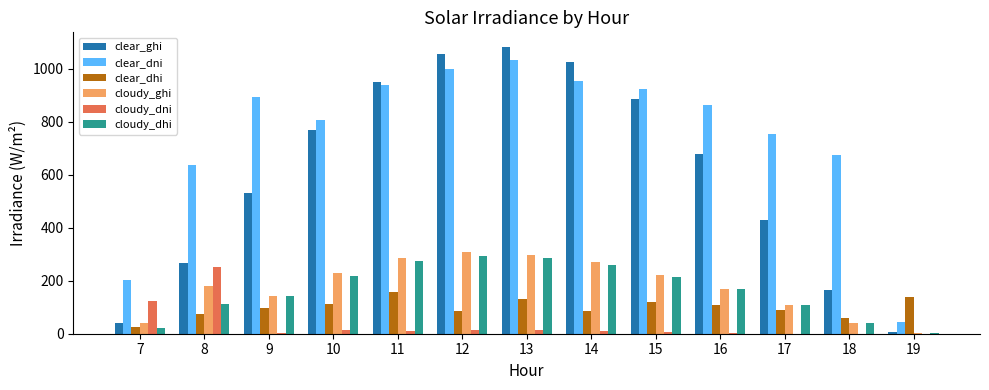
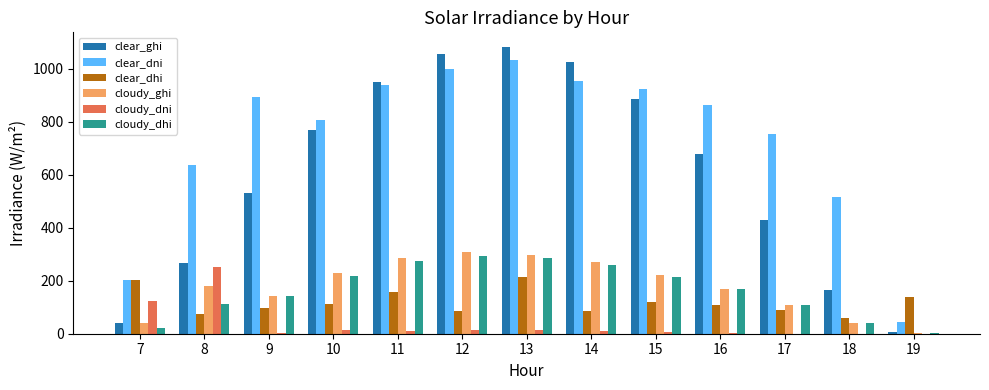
clear_dhi, 7: 20 -> 200
clear_dhi, 13: 130 -> 210
clear_dni, 18: 670 -> 520
